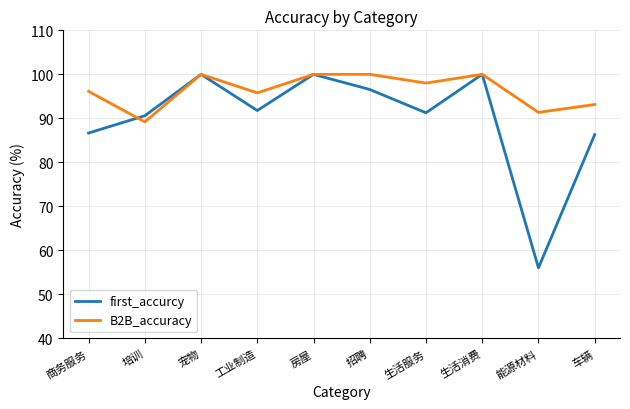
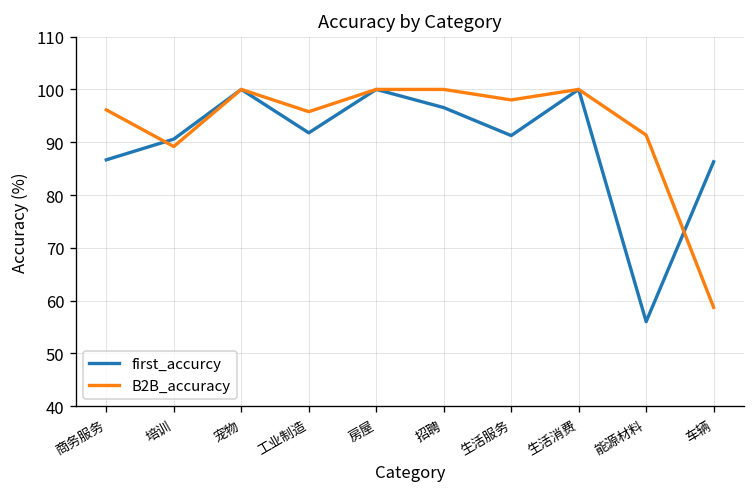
B2B_accuracy, 车辆: 93 -> 59
